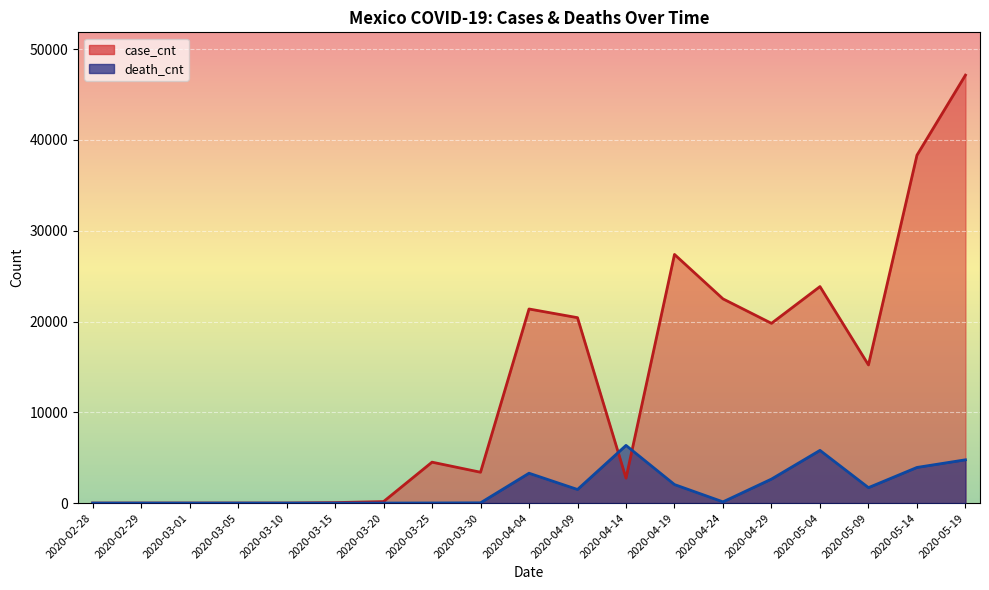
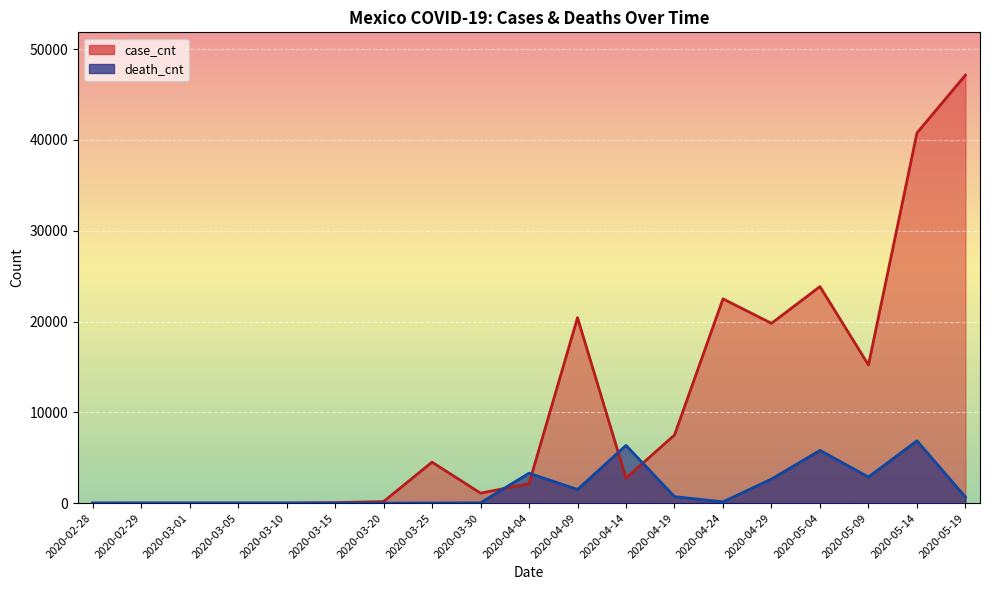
case_cnt, 2020-03-30: 3000 -> 1000
case_cnt, 2020-04-04: 21000 -> 2000
case_cnt, 2020-04-19: 27000 -> 7000
death_cnt, 2020-04-19: 2000 -> 1000
death_cnt, 2020-05-09: 2000 -> 3000
case_cnt, 2020-05-14: 38000 -> 41000
death_cnt, 2020-05-14: 4000 -> 7000
death_cnt, 2020-05-19: 5000 -> 1000
